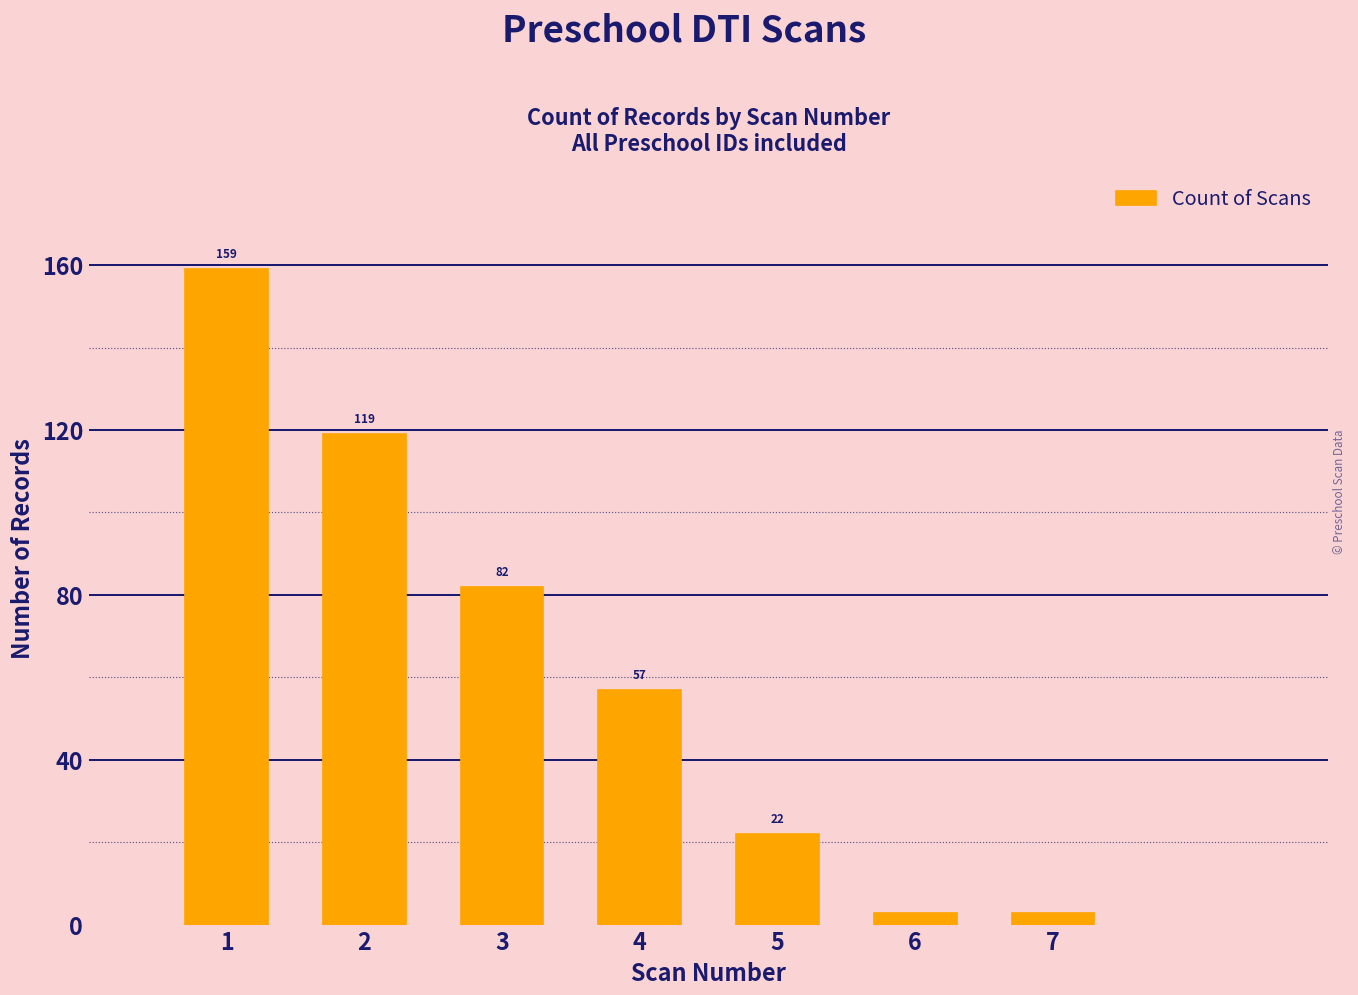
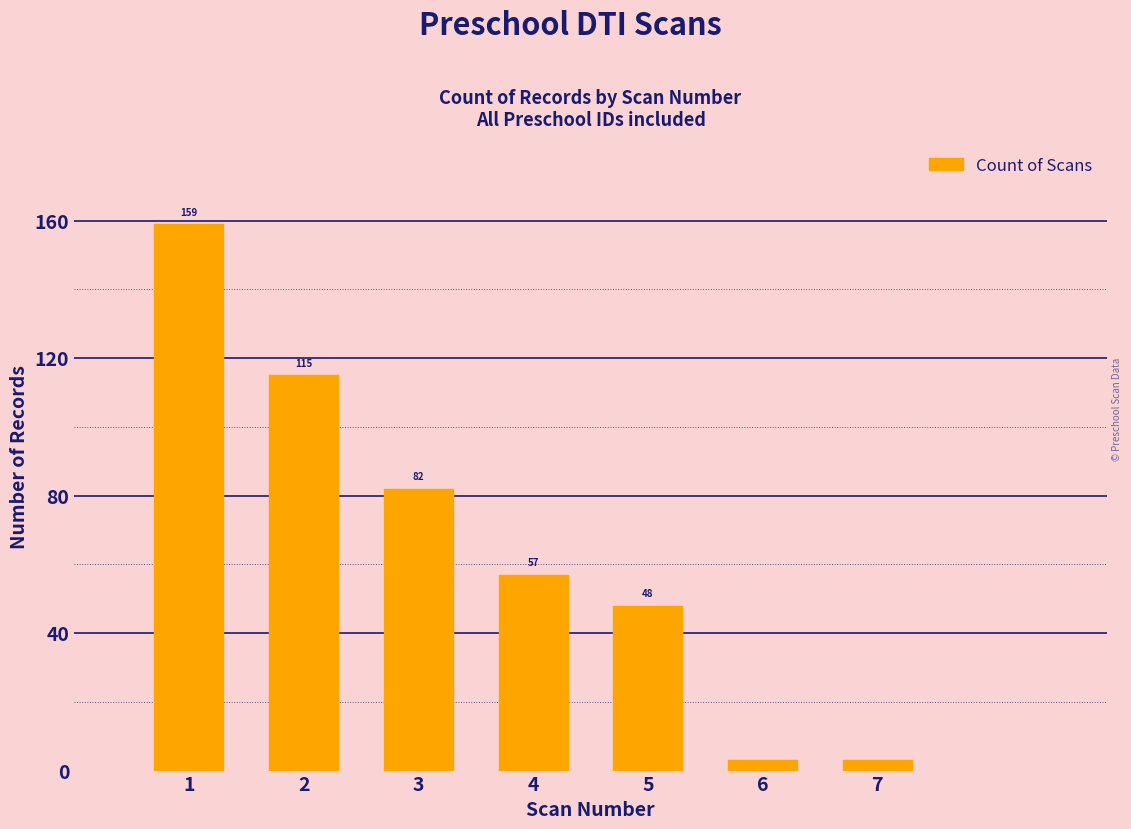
2: 119 -> 115
5: 22 -> 48
